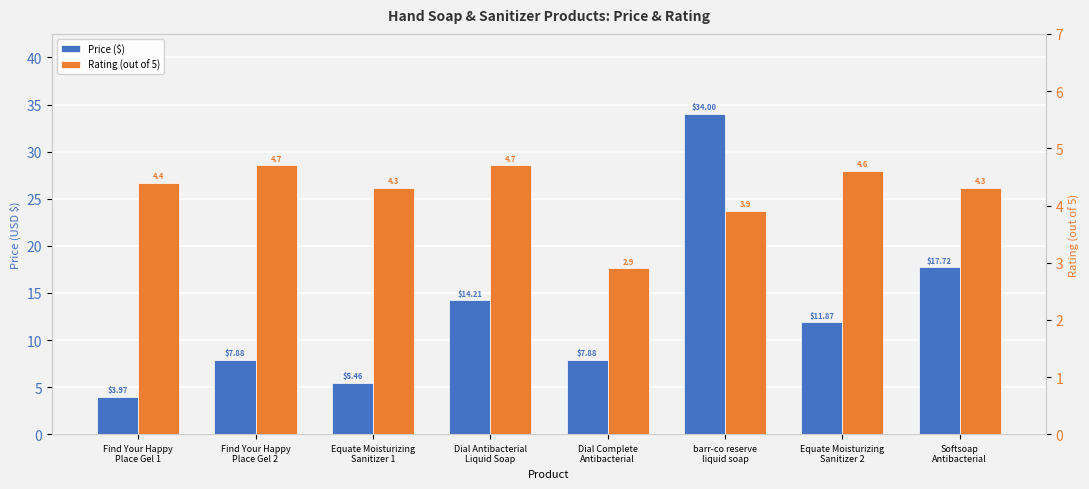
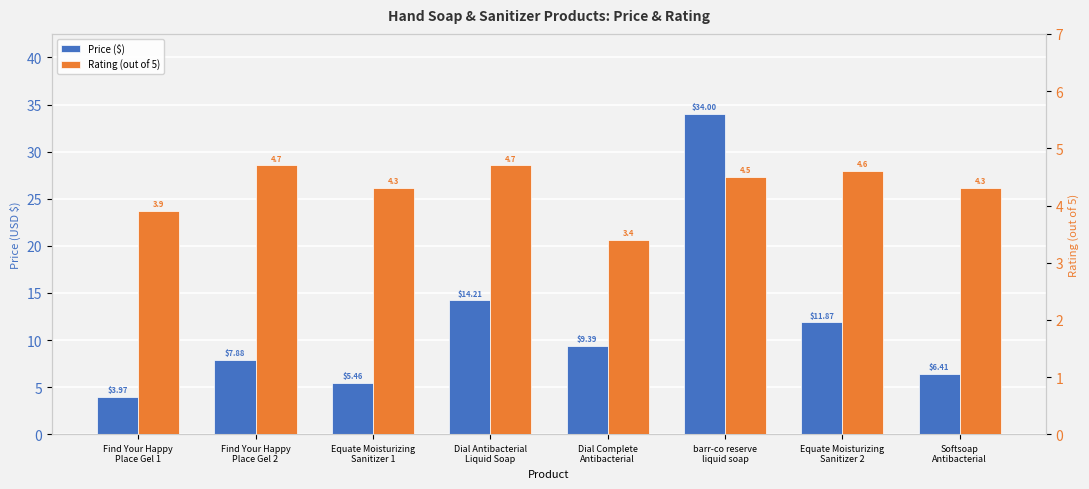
Price ($), Dial Complete Antibacterial: $7.88 -> $9.39
Price ($), Softsoap Antibacterial: $17.72 -> $6.41
Rating (out of 5), Find Your Happy Place Gel 1: 4.4 -> 3.9
Rating (out of 5), Dial Complete Antibacterial: 2.9 -> 3.4
Rating (out of 5), barr-co reserve liquid soap: 3.9 -> 4.5
